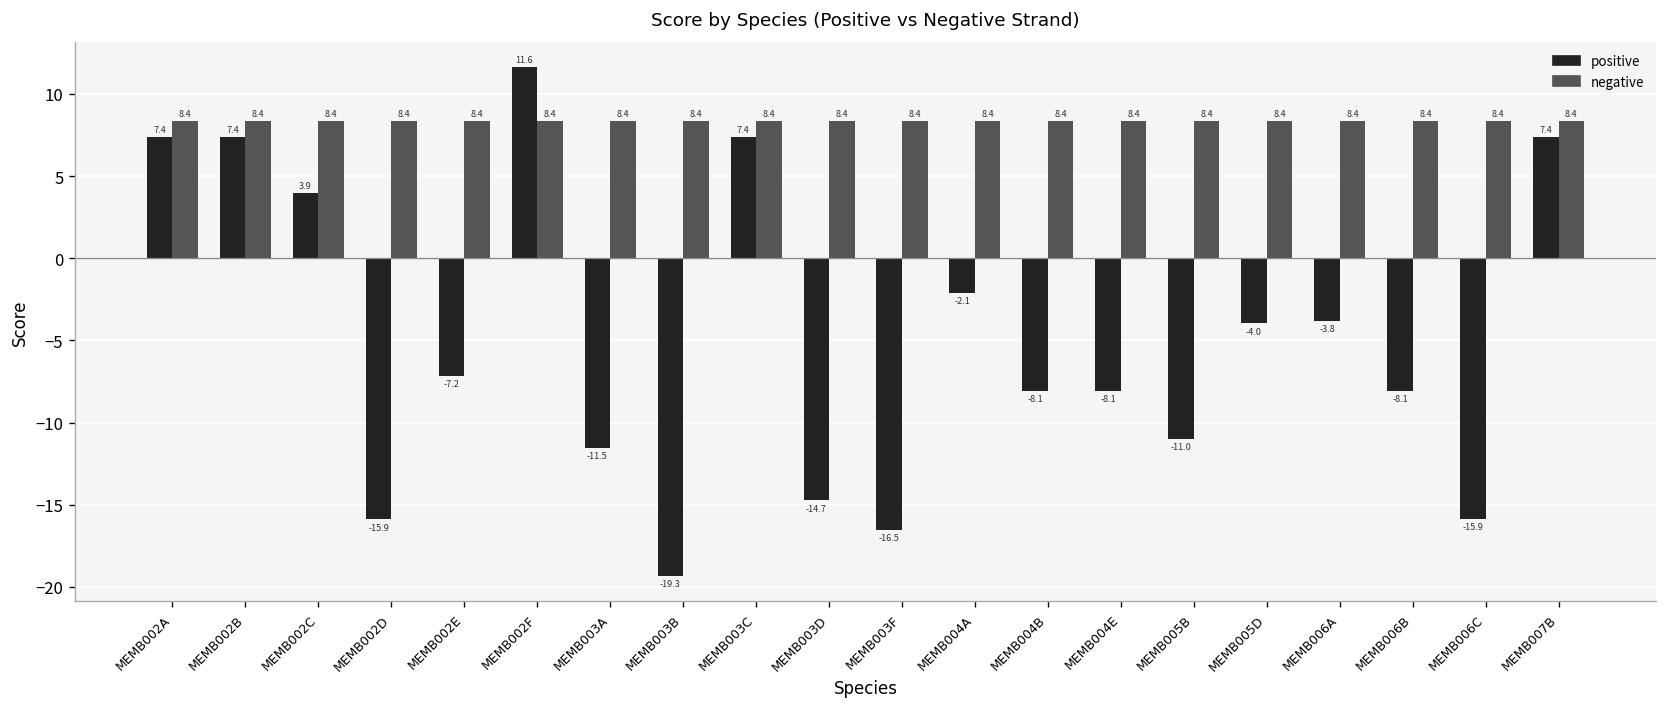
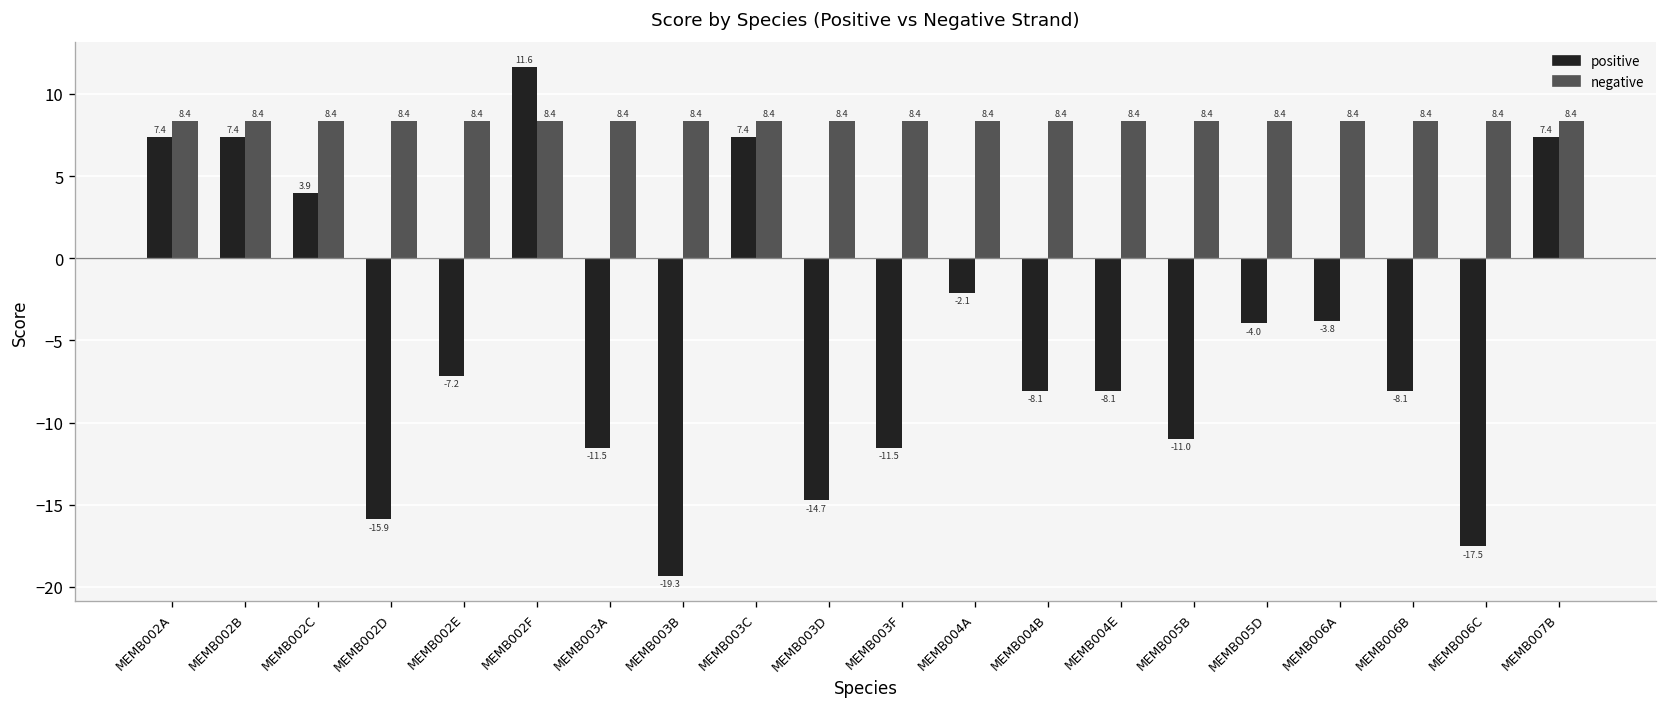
positive, MEMB003F: -16.5 -> -11.5
positive, MEMB006C: -15.9 -> -17.5
